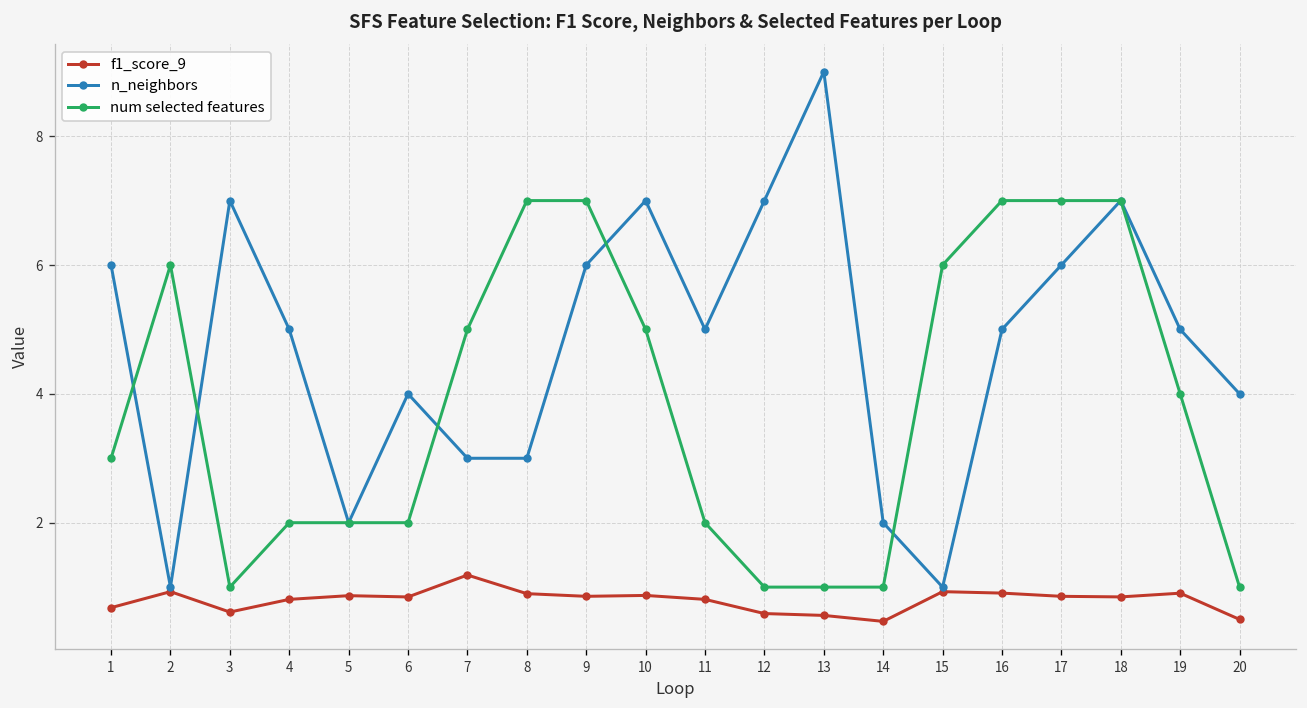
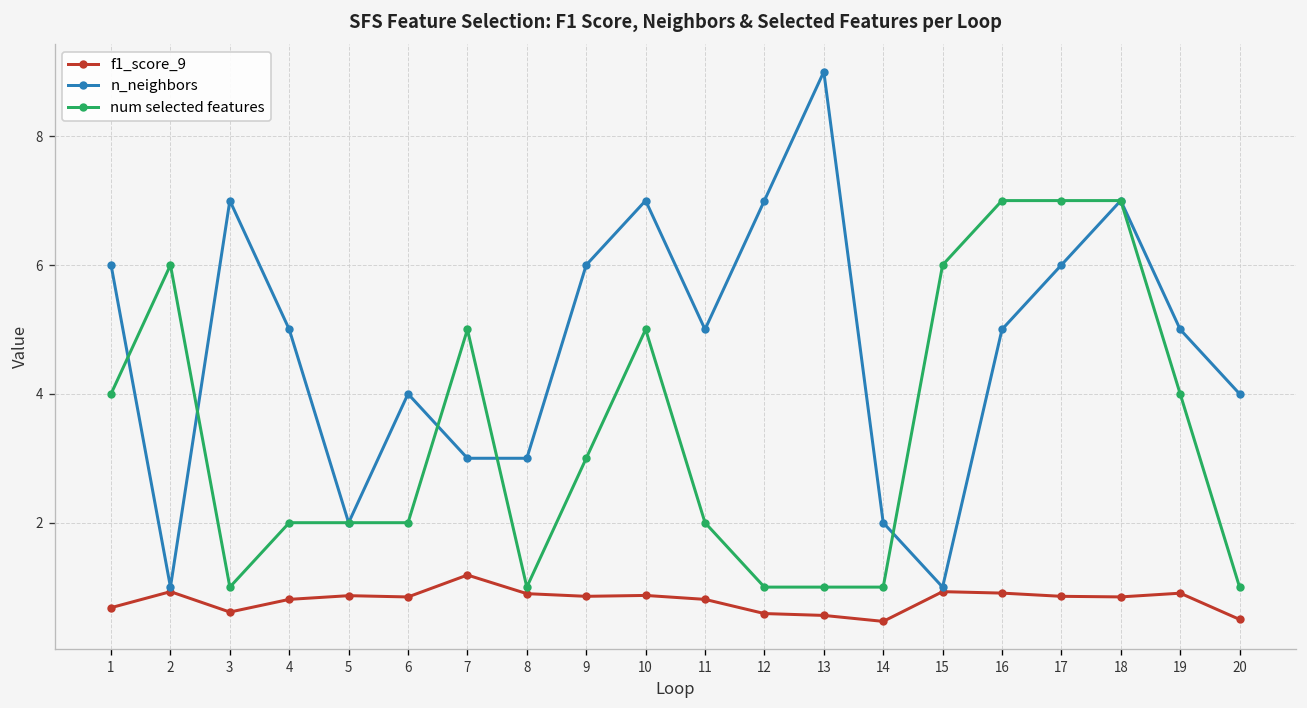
num selected features, 1: 3 -> 4
num selected features, 8: 7 -> 1
num selected features, 9: 7 -> 3
